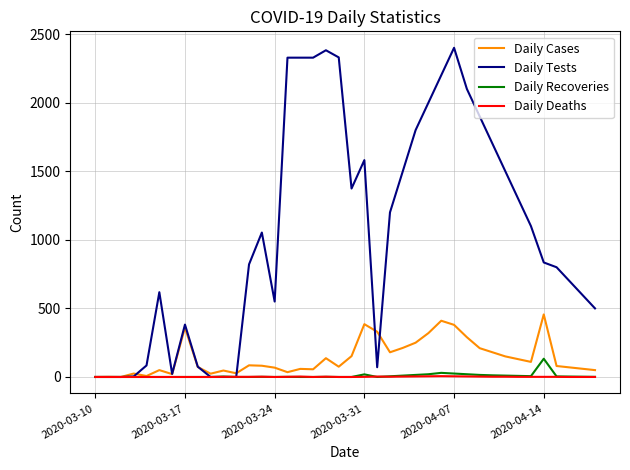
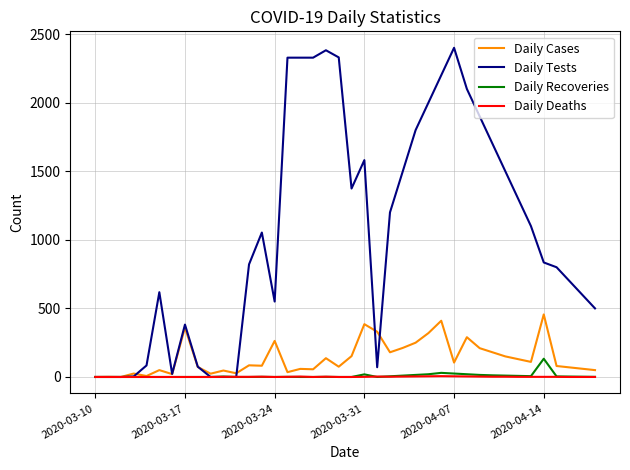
Daily Cases, 2020-03-24: 70 -> 260
Daily Cases, 2020-04-07: 380 -> 110
